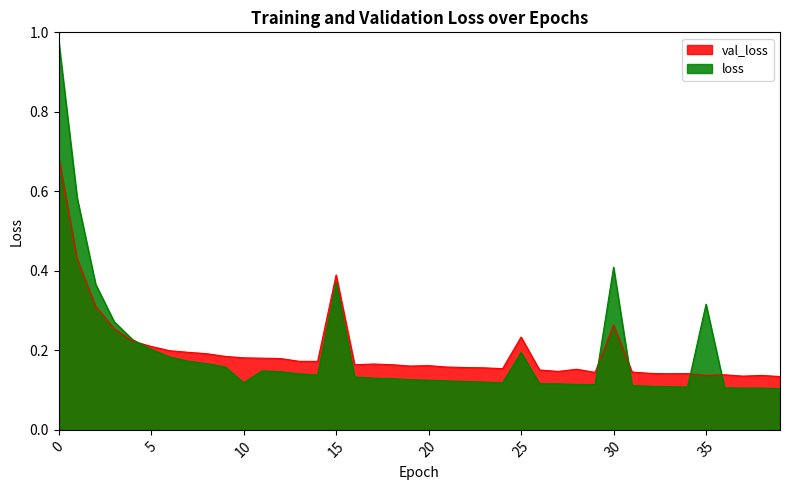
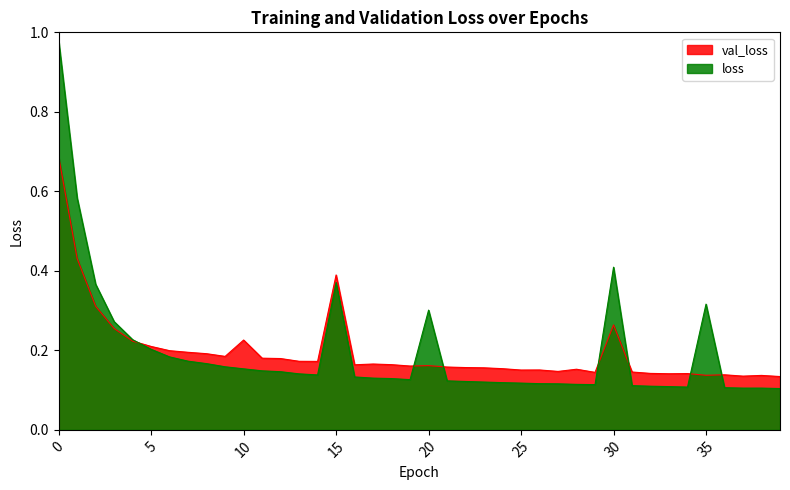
val_loss, 10: 0.18 -> 0.23
loss, 10: 0.12 -> 0.15
loss, 20: 0.12 -> 0.30
val_loss, 25: 0.23 -> 0.15
loss, 25: 0.19 -> 0.12
